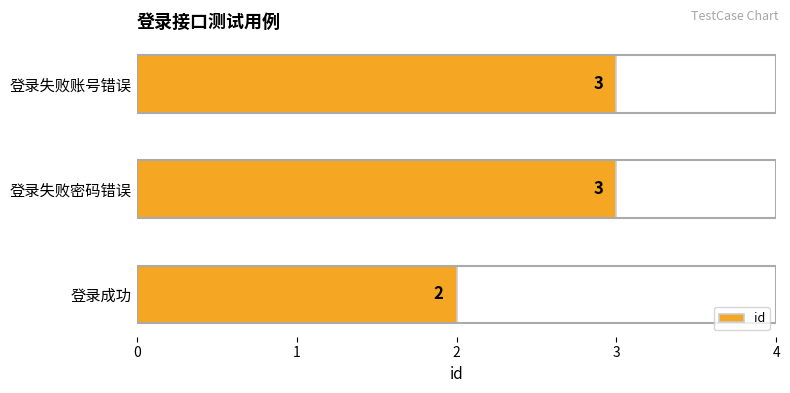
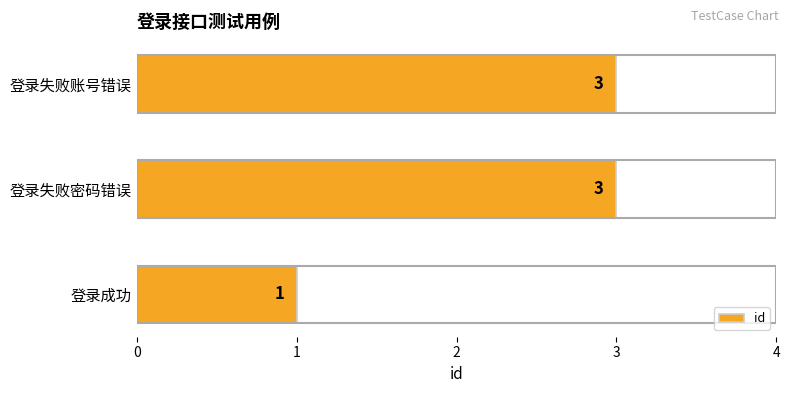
登录成功: 2 -> 1
